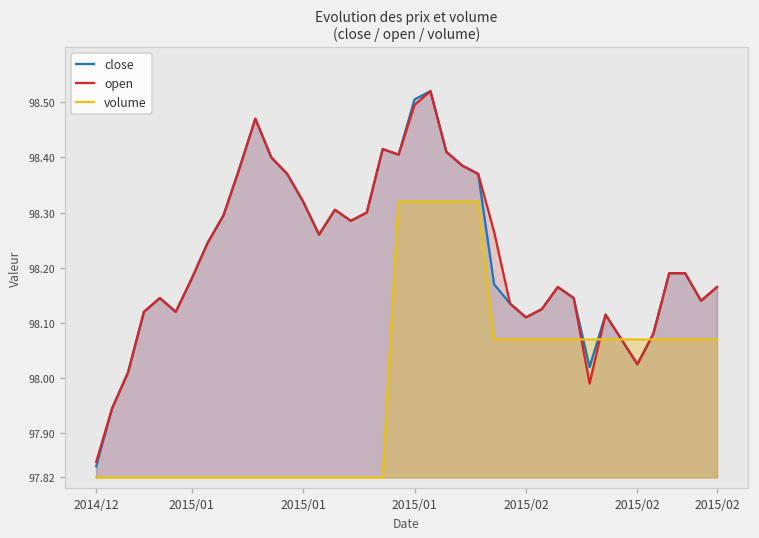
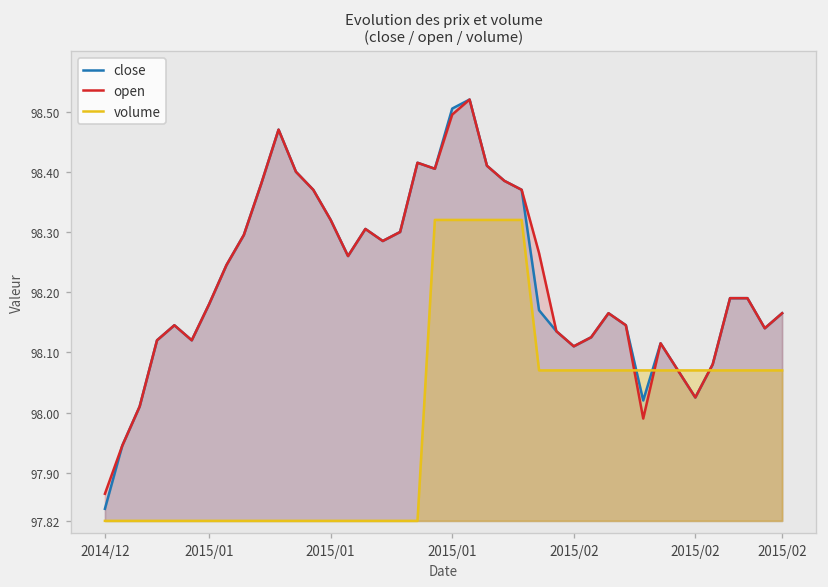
open, 2014/12: 97.85 -> 97.87
